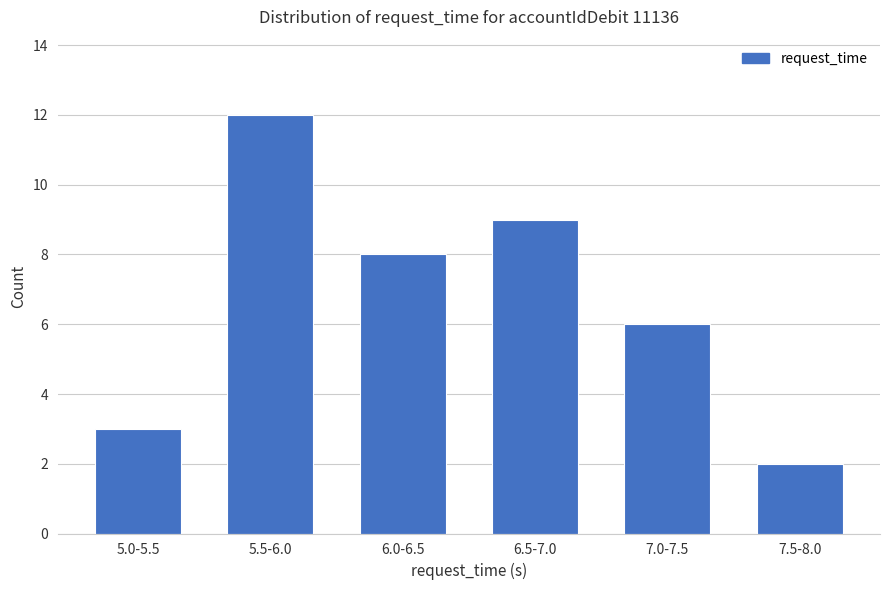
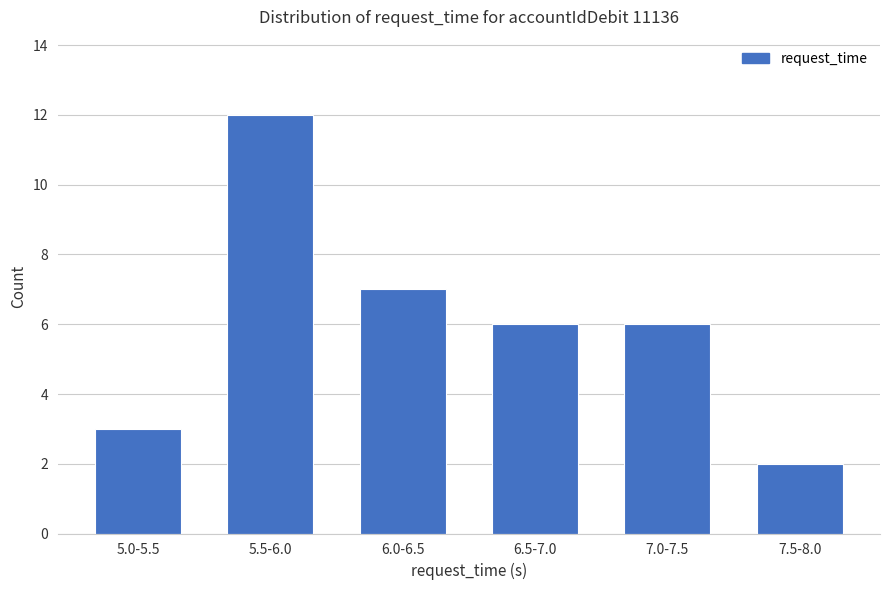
6.0-6.5: 8 -> 7
6.5-7.0: 9 -> 6
